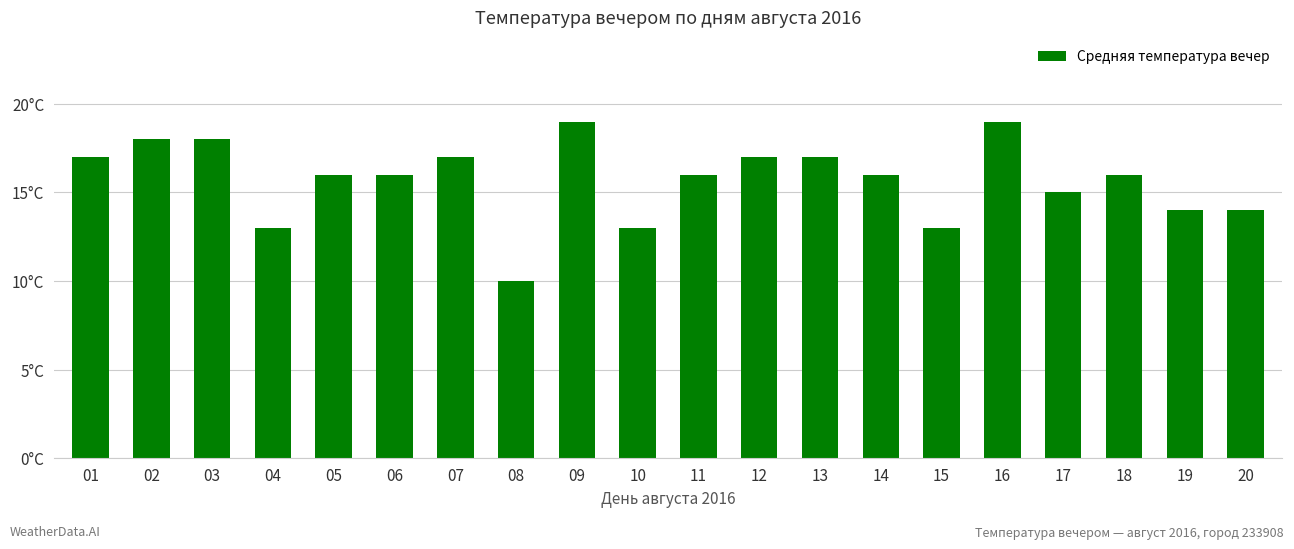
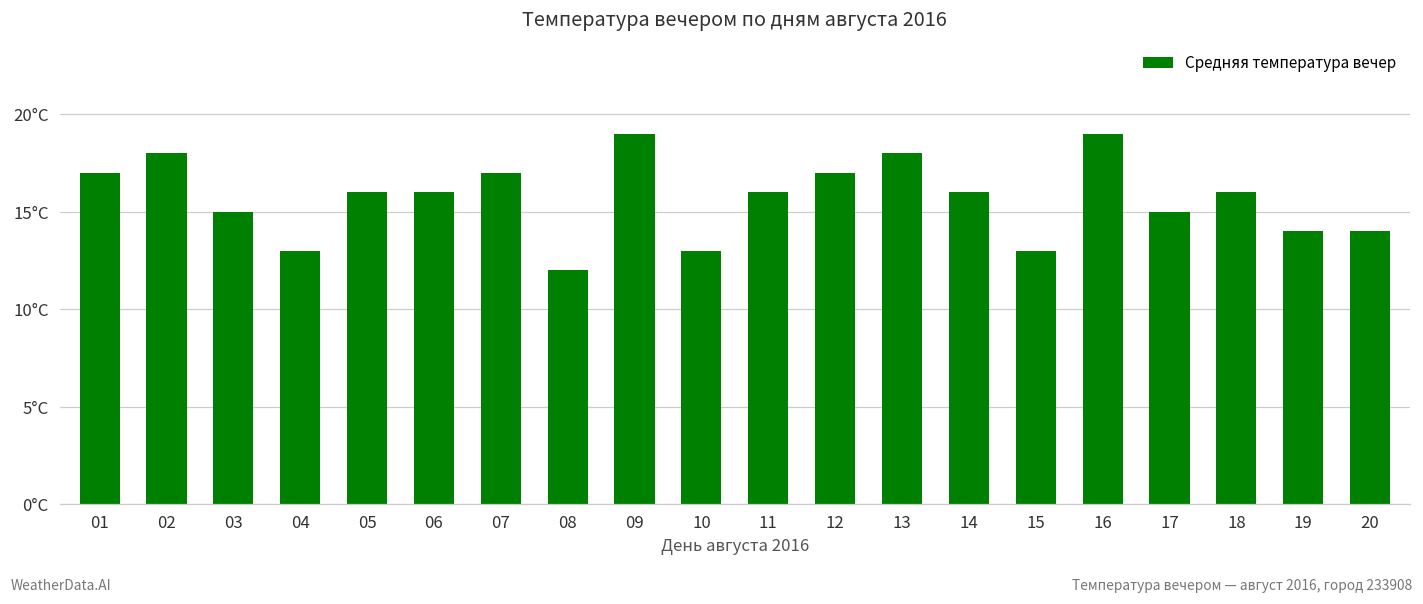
03: 18°C -> 15°C
08: 10°C -> 12°C
13: 17°C -> 18°C
